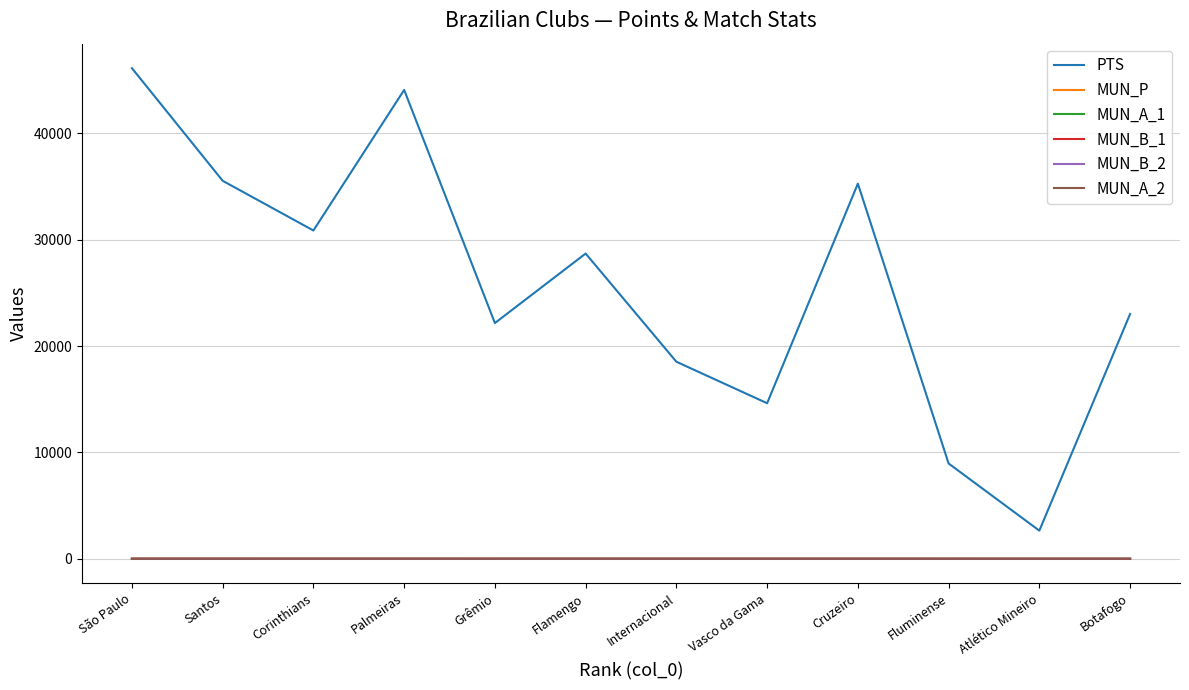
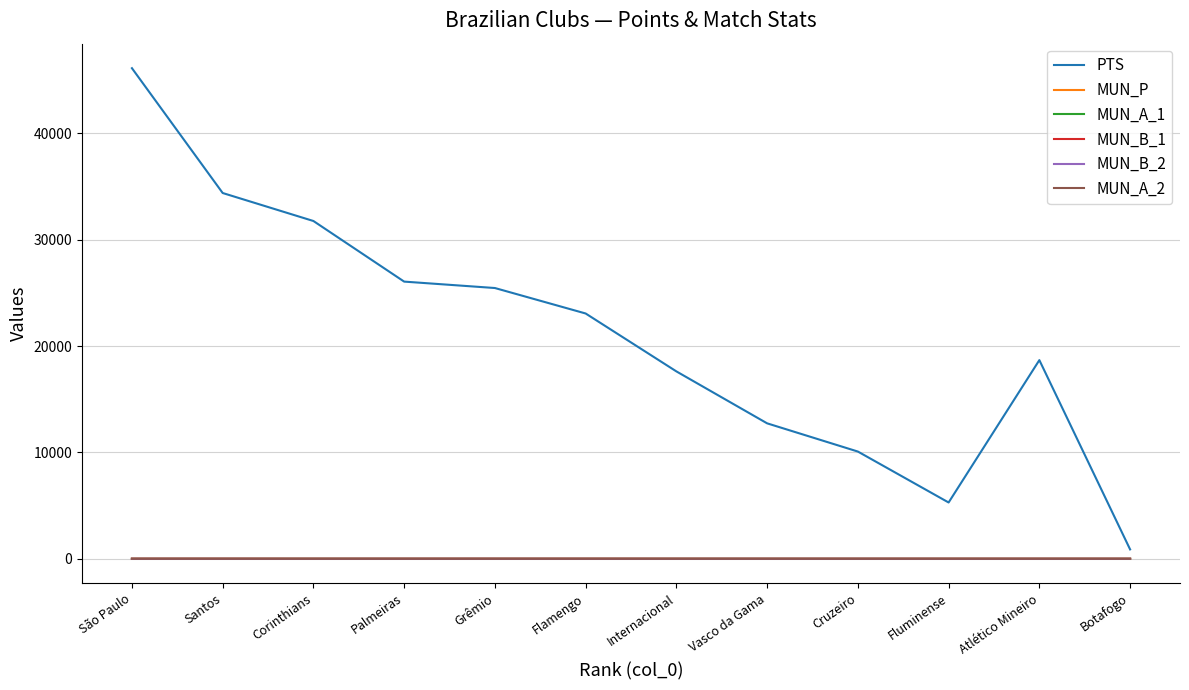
PTS, Santos: 35500 -> 34400
PTS, Corinthians: 30900 -> 31800
PTS, Palmeiras: 44100 -> 26100
PTS, Grêmio: 22200 -> 25500
PTS, Flamengo: 28700 -> 23100
PTS, Internacional: 18500 -> 17600
PTS, Vasco da Gama: 14600 -> 12700
PTS, Cruzeiro: 35300 -> 10100
PTS, Fluminense: 9000 -> 5300
PTS, Atlético Mineiro: 2600 -> 18700
PTS, Botafogo: 23000 -> 900
